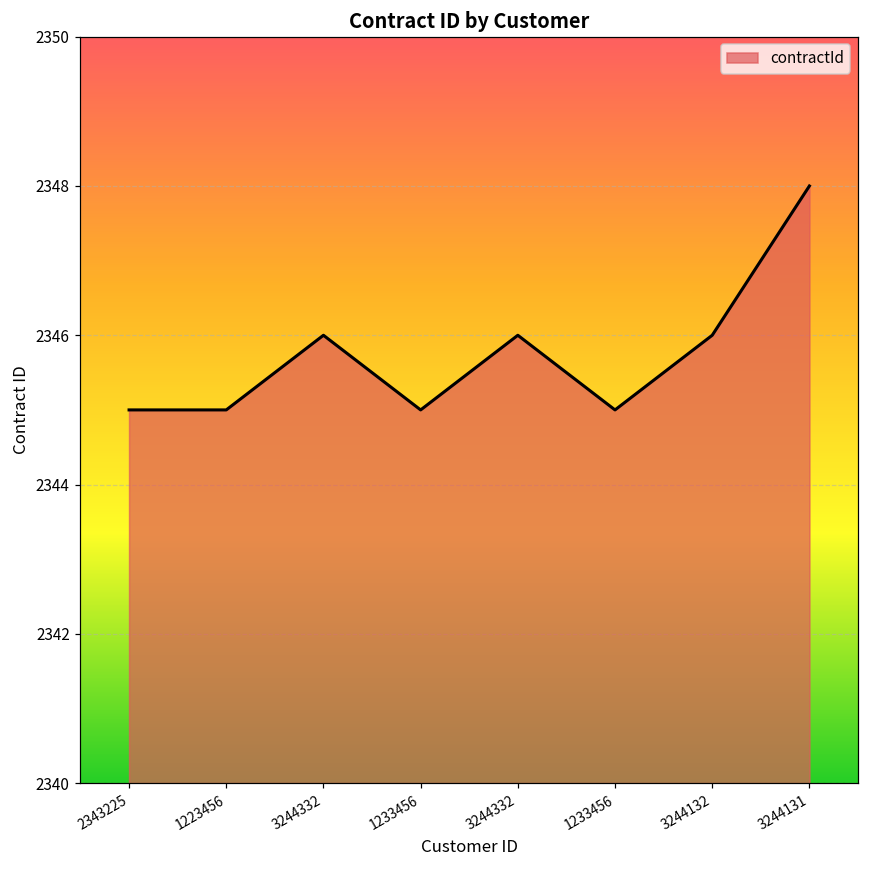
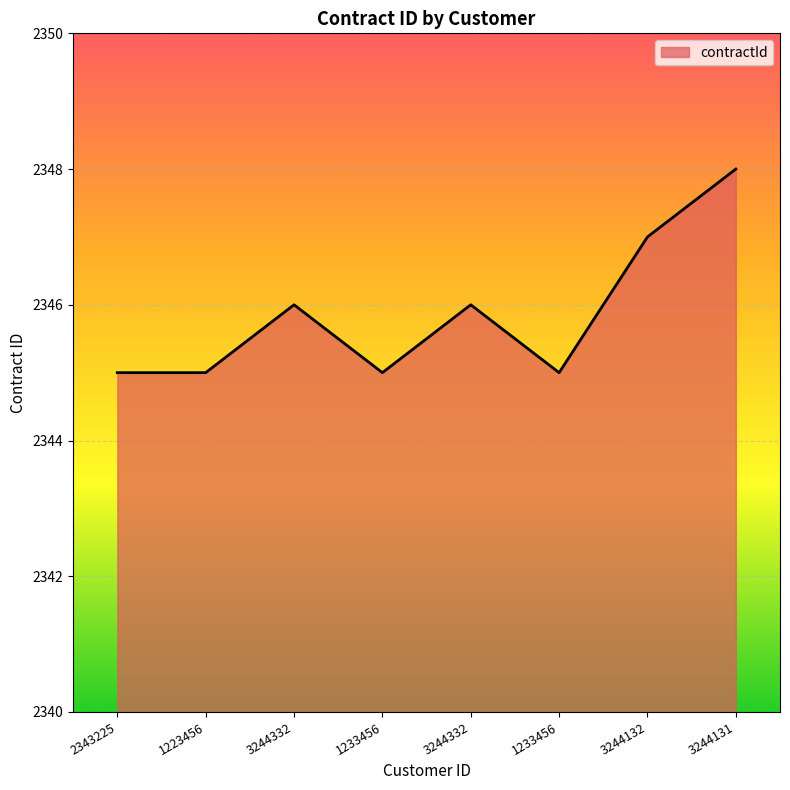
3244132: 2346 -> 2347
